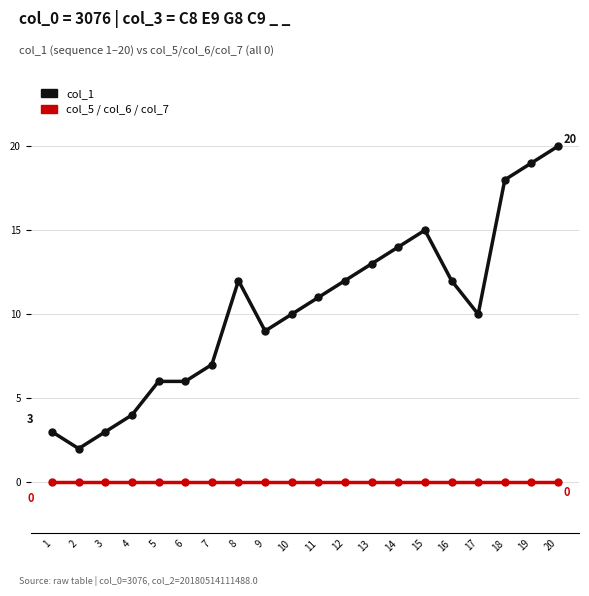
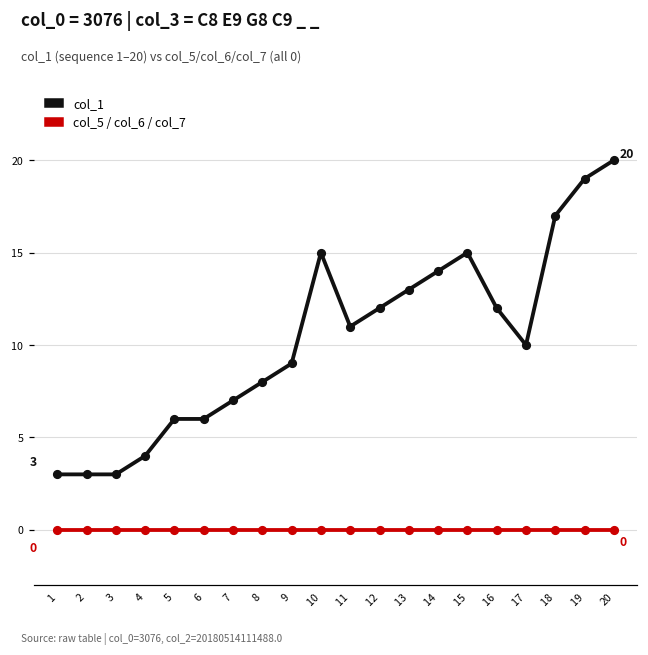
col_1, 2: 2 -> 3
col_1, 8: 12 -> 8
col_1, 10: 10 -> 15
col_1, 18: 18 -> 17
